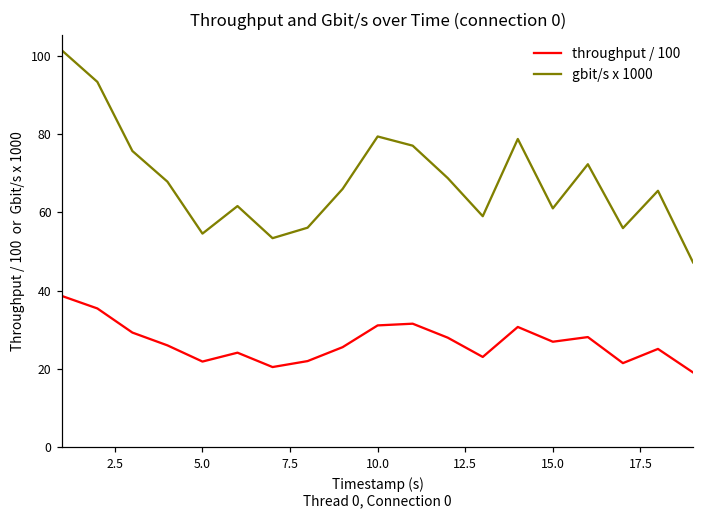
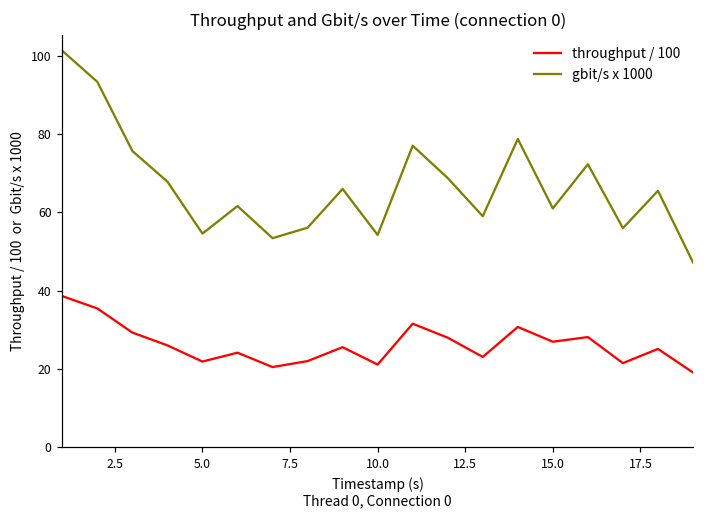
throughput / 100, 10.0: 31 -> 21
gbit/s x 1000, 10.0: 79 -> 54
